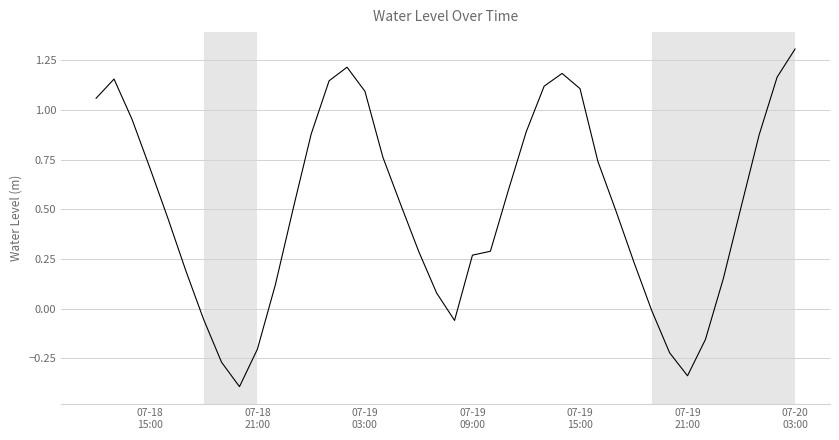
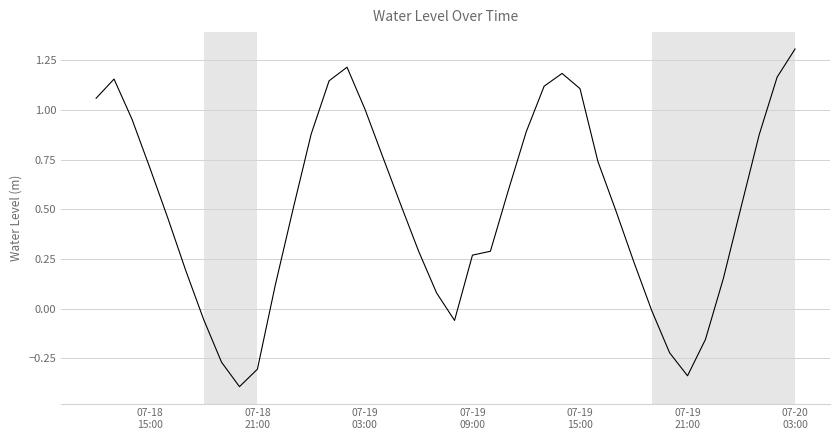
07-18 21:00: -0.20 -> -0.30
07-19 03:00: 1.09 -> 1.00
